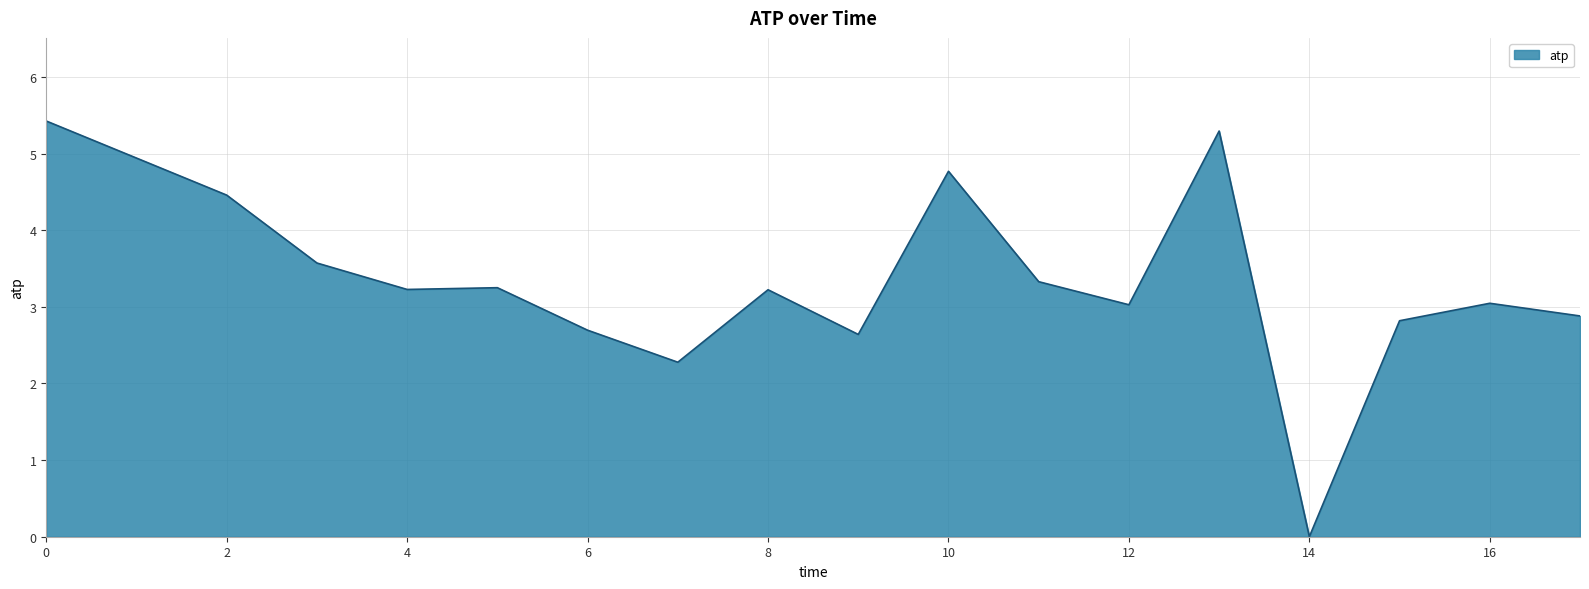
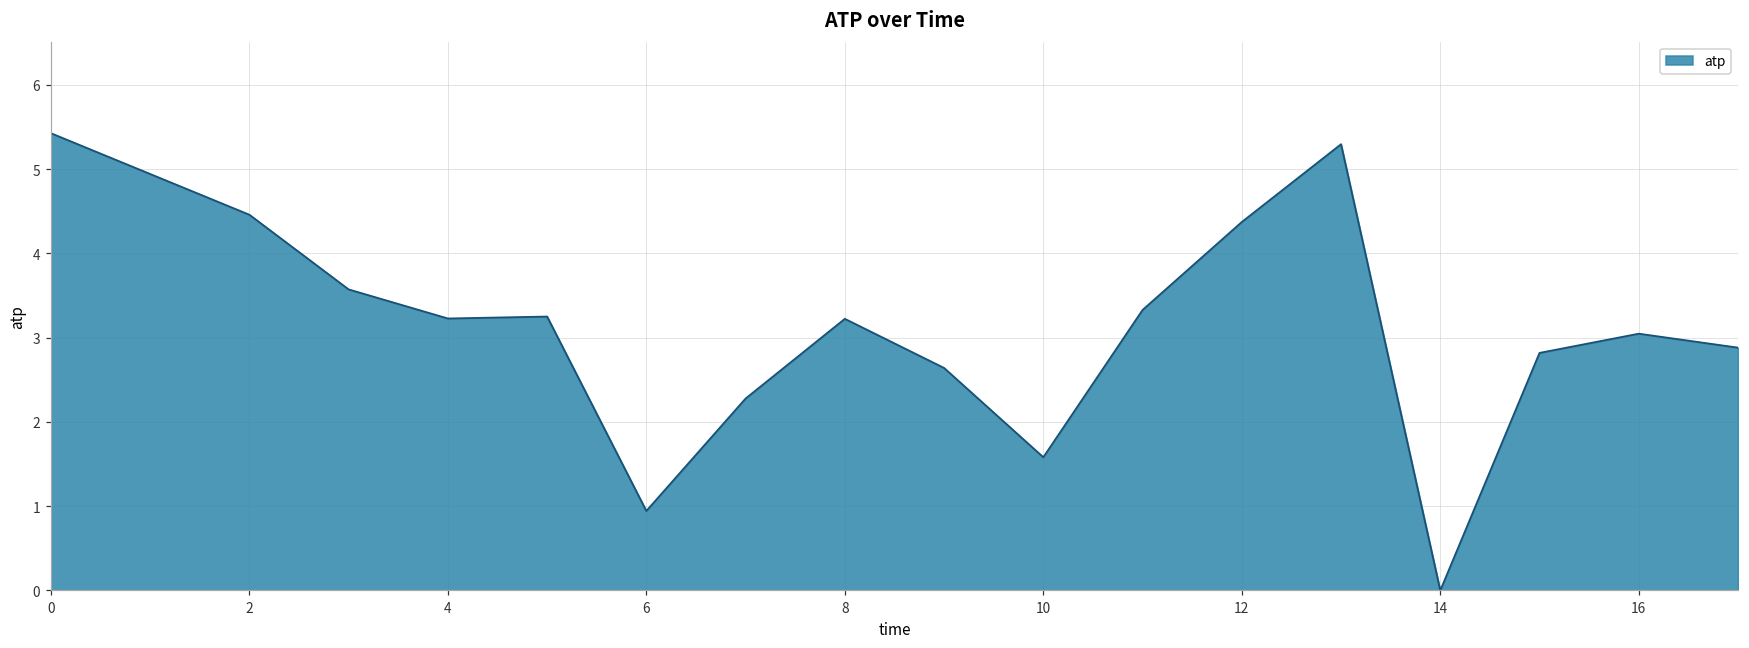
6: 2.7 -> 0.9
10: 4.8 -> 1.6
12: 3.0 -> 4.4
